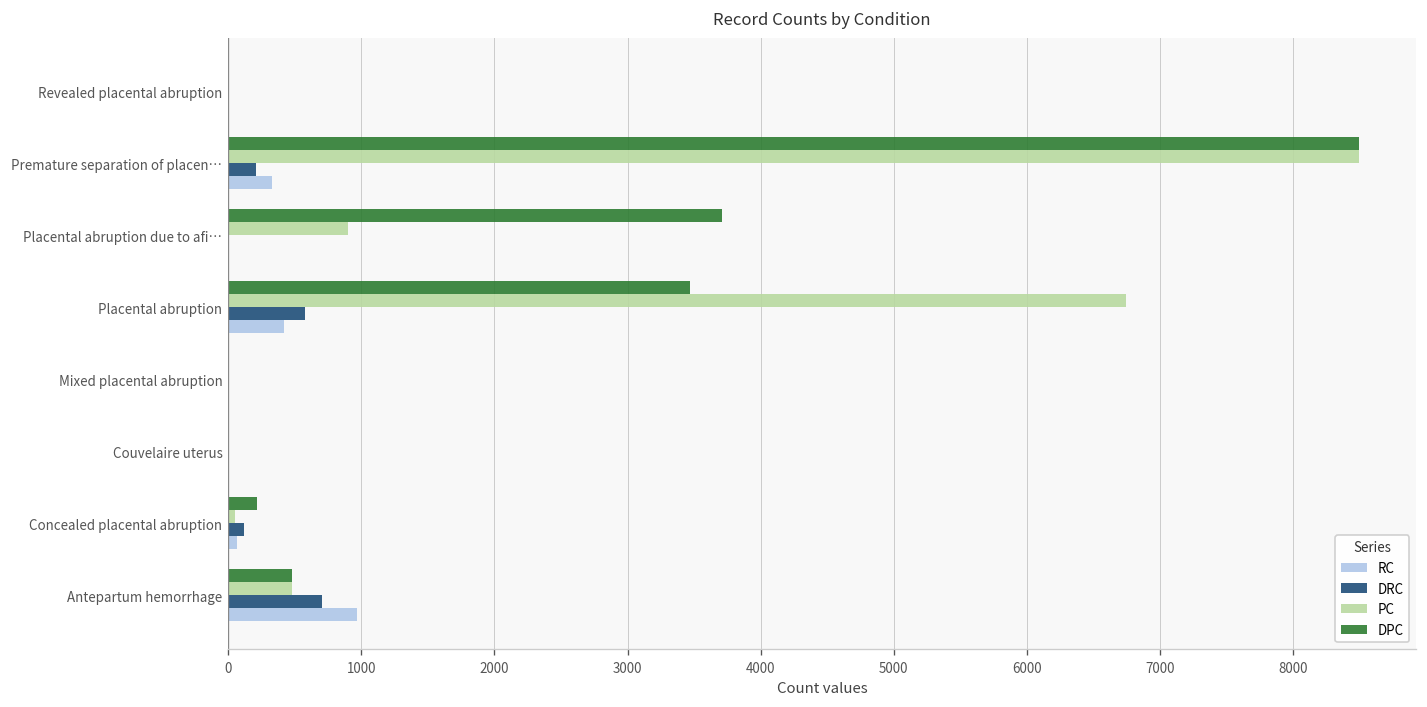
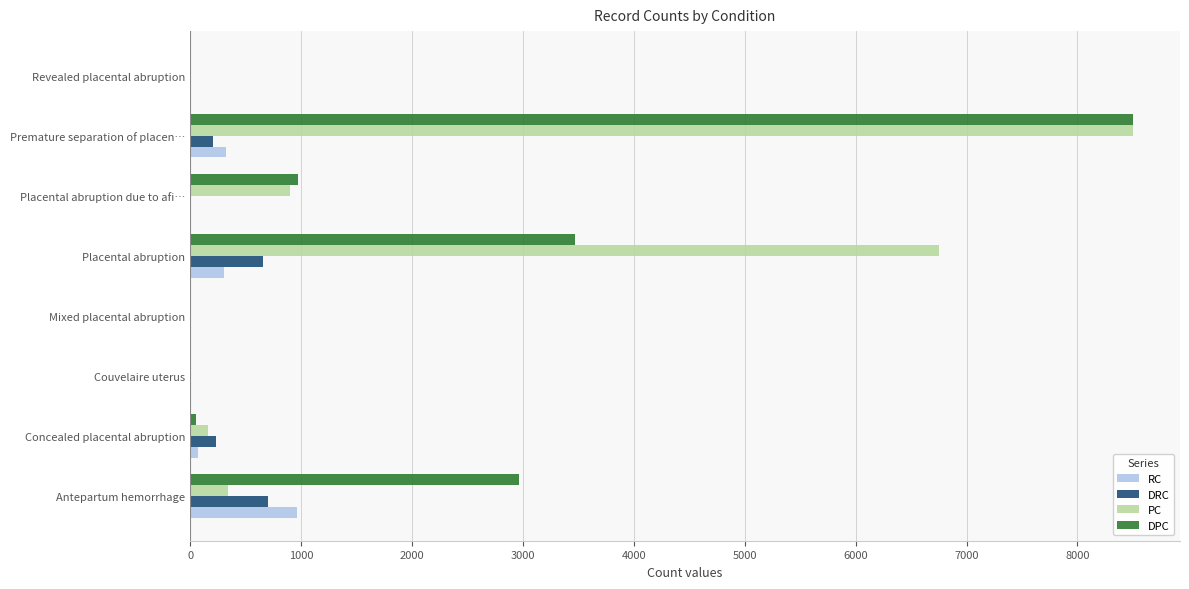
DPC, Placental abruption due to afi…: 3710 -> 970
DRC, Placental abruption: 580 -> 660
RC, Placental abruption: 420 -> 300
DPC, Concealed placental abruption: 220 -> 50
PC, Concealed placental abruption: 50 -> 160
DRC, Concealed placental abruption: 120 -> 230
DPC, Antepartum hemorrhage: 480 -> 2970
PC, Antepartum hemorrhage: 480 -> 350
